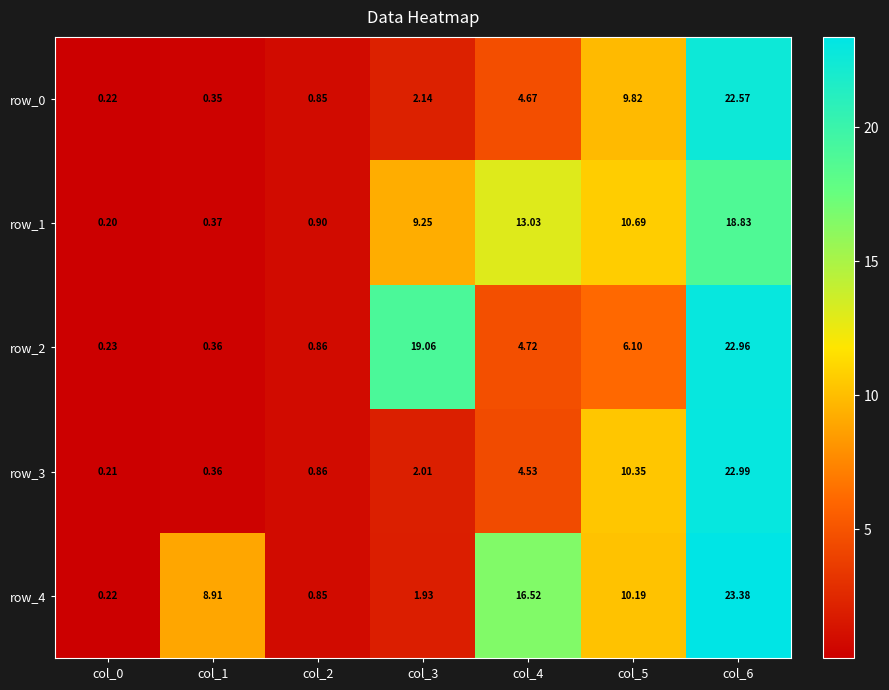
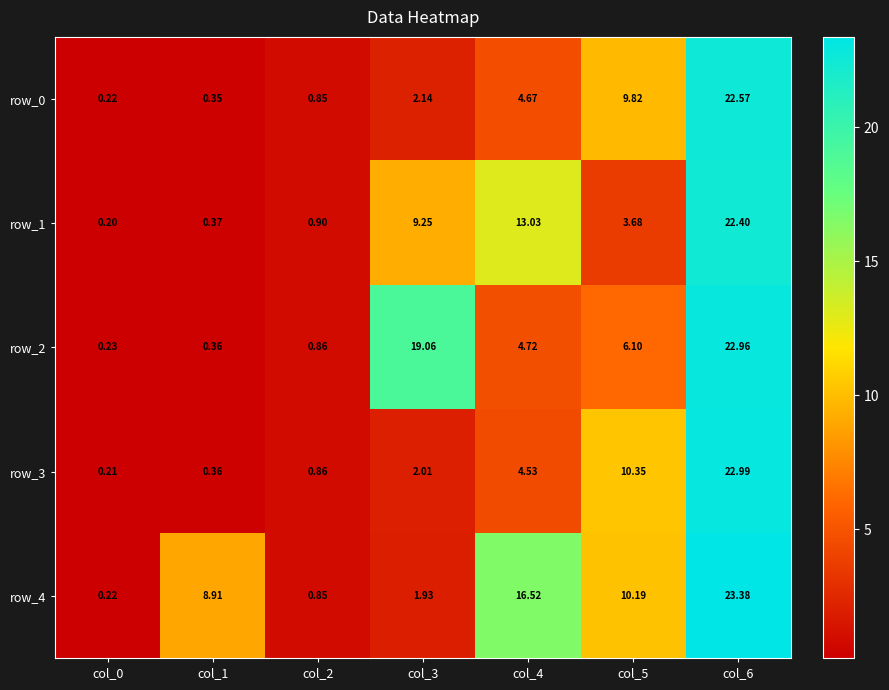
row_1, col_5: 10.69 -> 3.68
row_1, col_6: 18.83 -> 22.40
